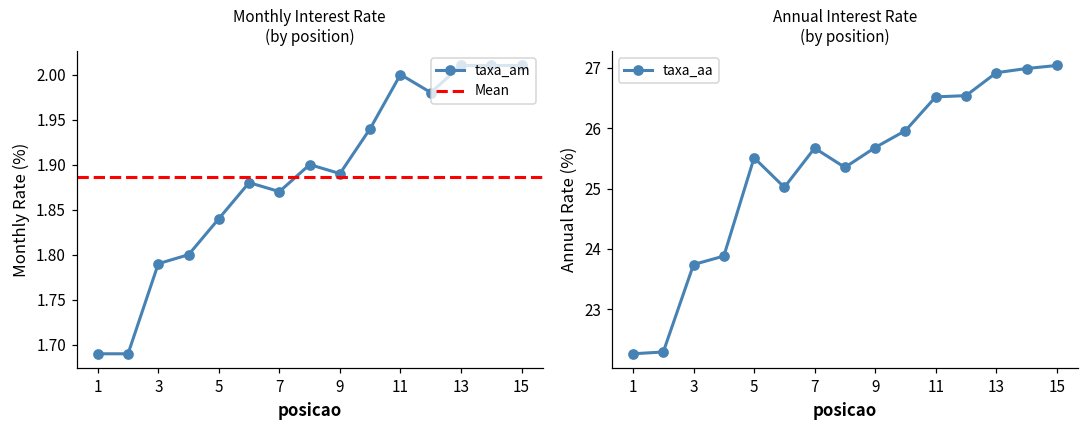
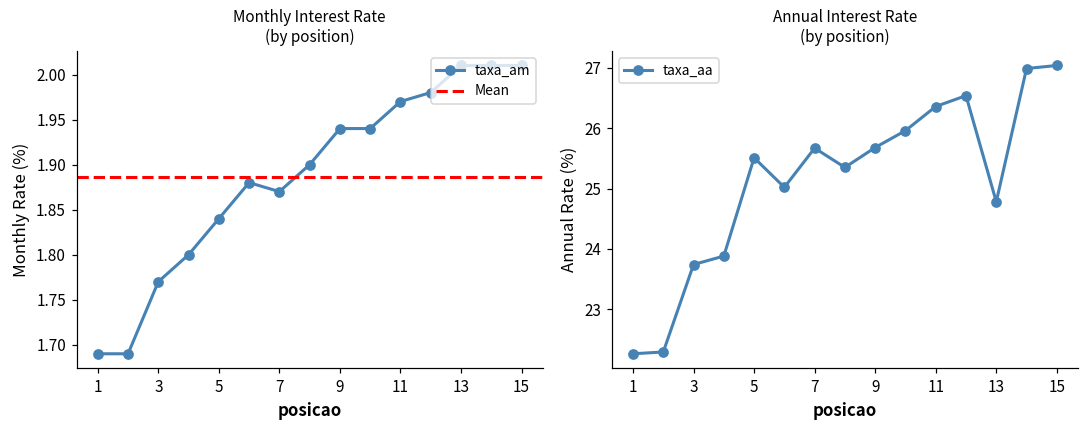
Monthly Interest Rate (by position), 3: 1.79 -> 1.77
Monthly Interest Rate (by position), 9: 1.89 -> 1.94
Monthly Interest Rate (by position), 11: 2.00 -> 1.97
Annual Interest Rate (by position), 11: 26.5 -> 26.4
Annual Interest Rate (by position), 13: 26.9 -> 24.8
